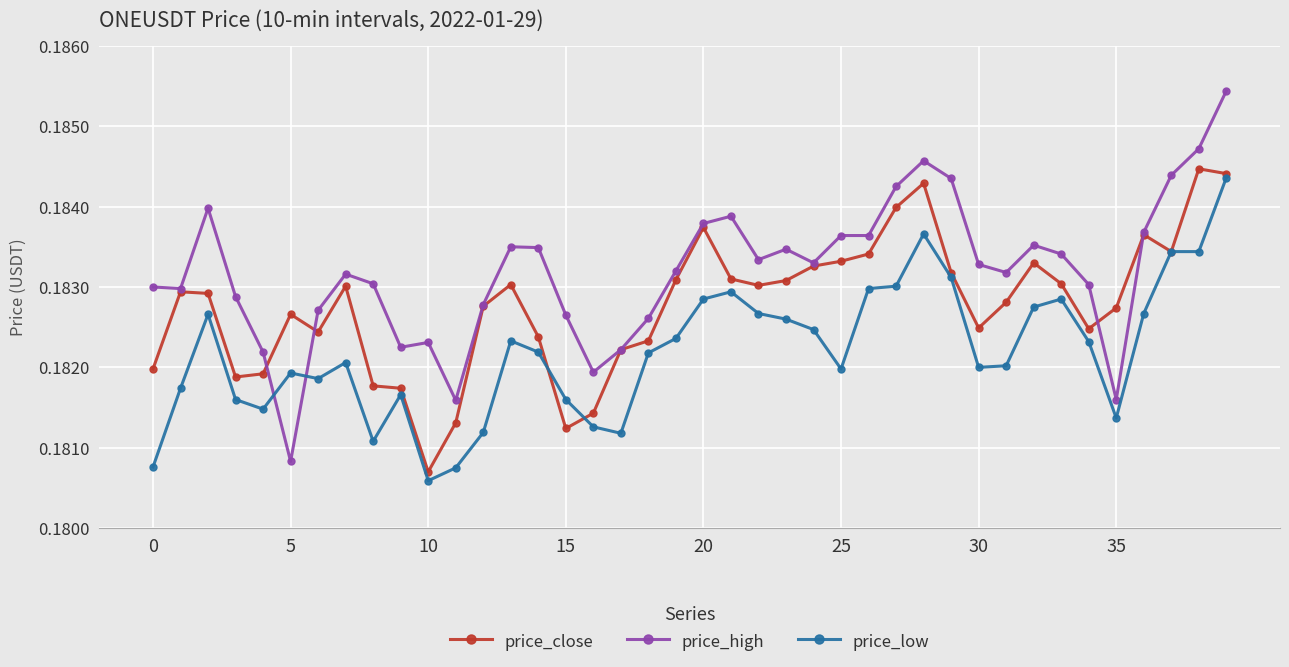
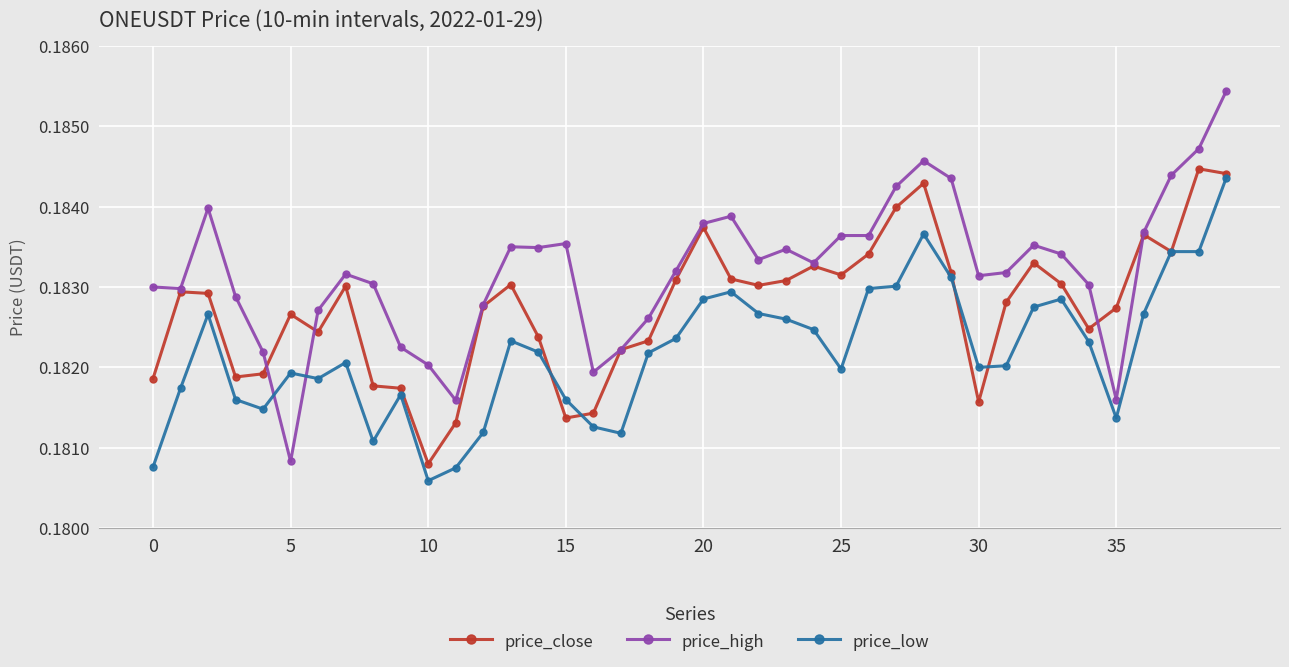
price_close, 0: 0.1820 -> 0.1819
price_close, 10: 0.1807 -> 0.1808
price_high, 10: 0.1823 -> 0.1820
price_close, 15: 0.1812 -> 0.1814
price_high, 15: 0.1827 -> 0.1835
price_close, 25: 0.1833 -> 0.1832
price_close, 30: 0.1825 -> 0.1816
price_high, 30: 0.1833 -> 0.1831
